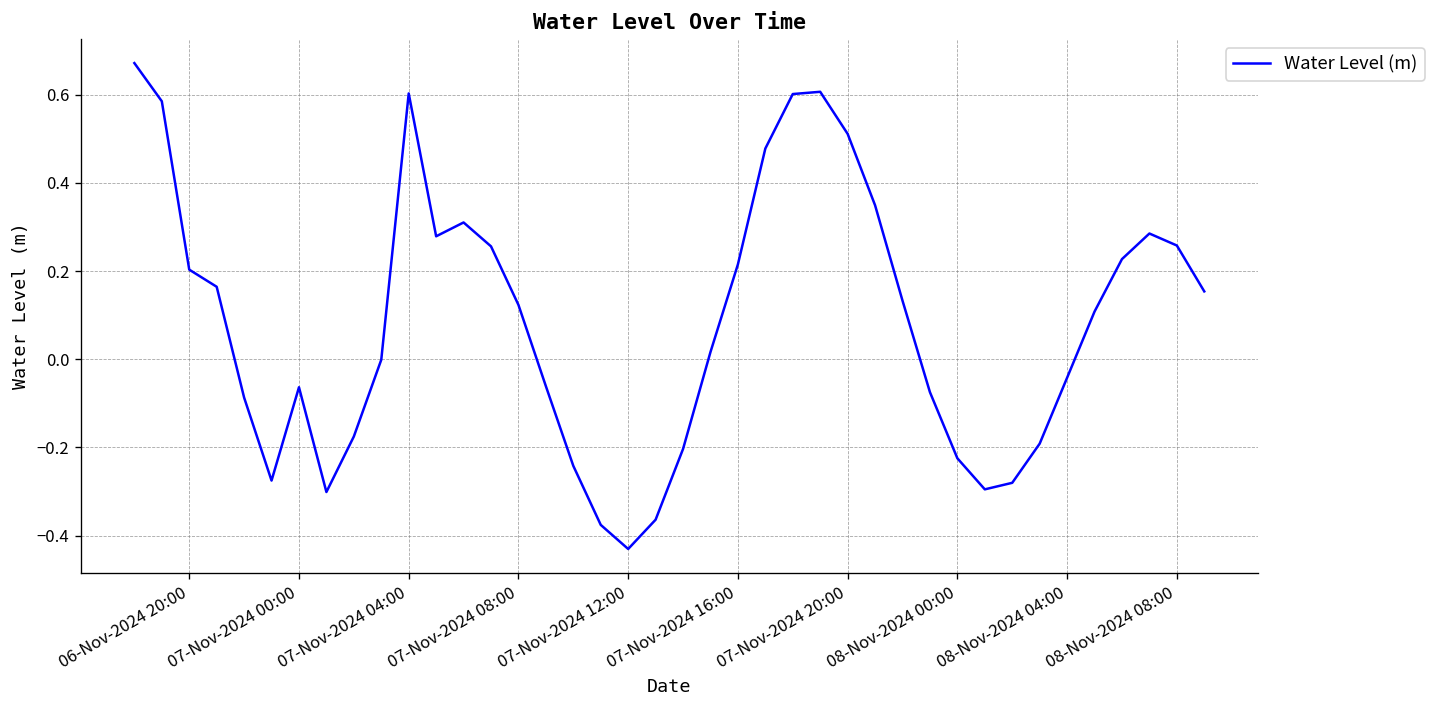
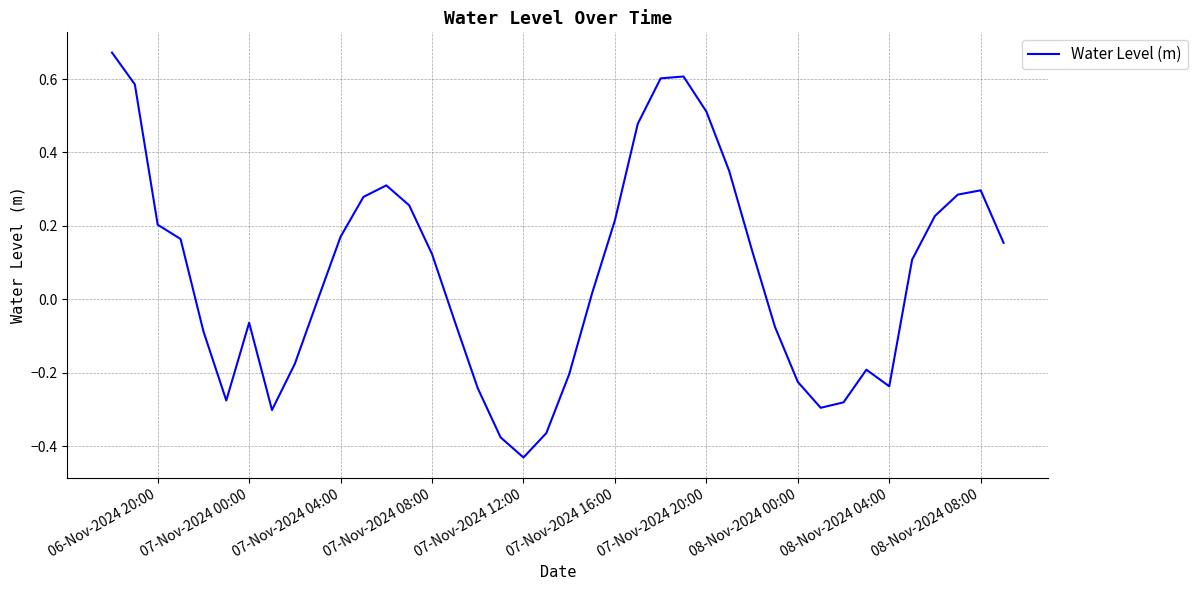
07-Nov-2024 04:00: 0.60 -> 0.17
08-Nov-2024 04:00: -0.04 -> -0.24
08-Nov-2024 08:00: 0.26 -> 0.30
